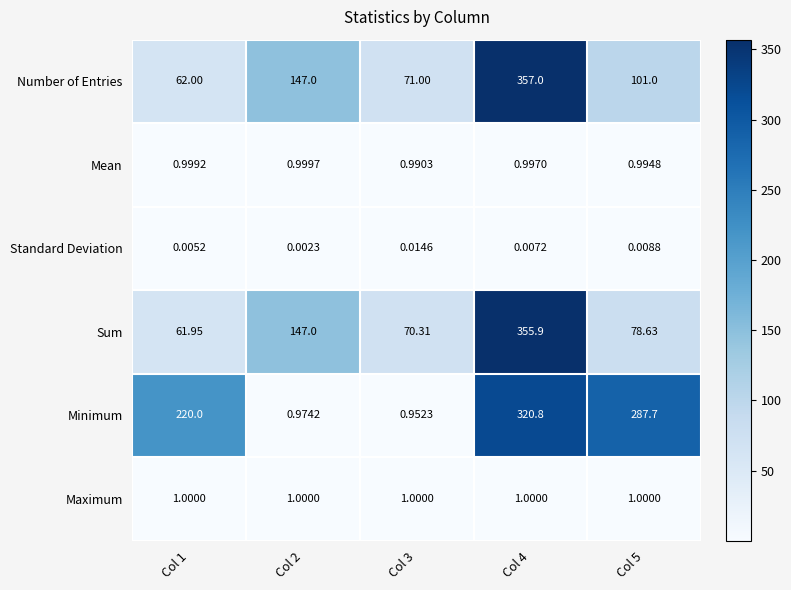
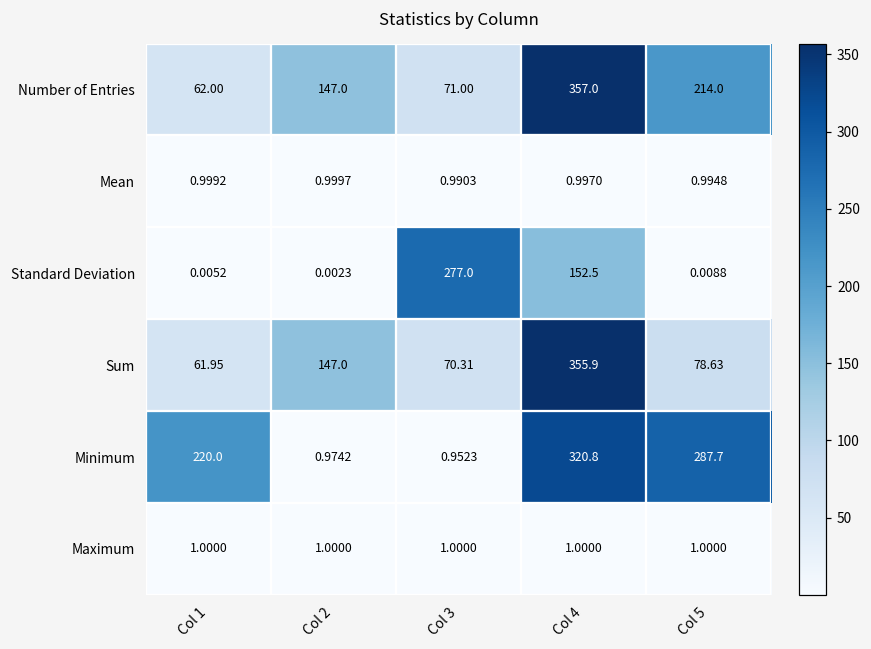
Number of Entries, Col 5: 101.0 -> 214.0
Standard Deviation, Col 3: 0.0146 -> 277.0
Standard Deviation, Col 4: 0.0072 -> 152.5
